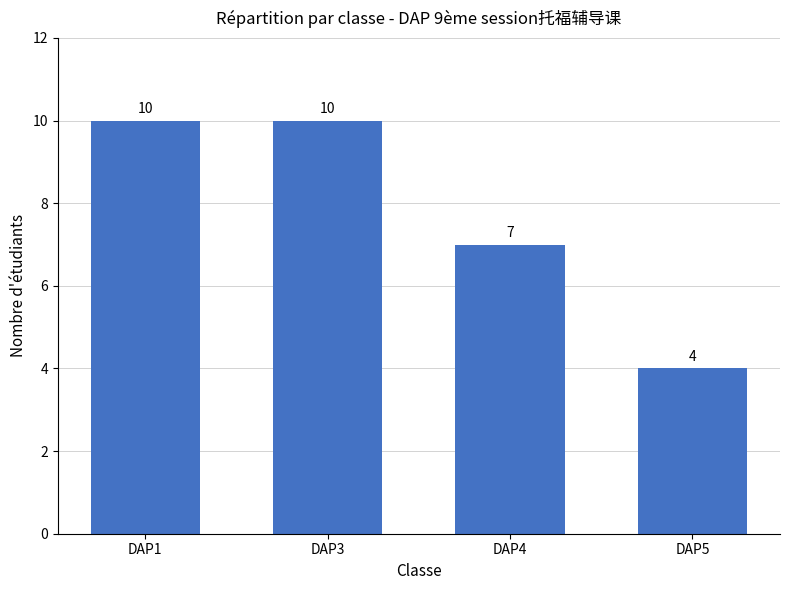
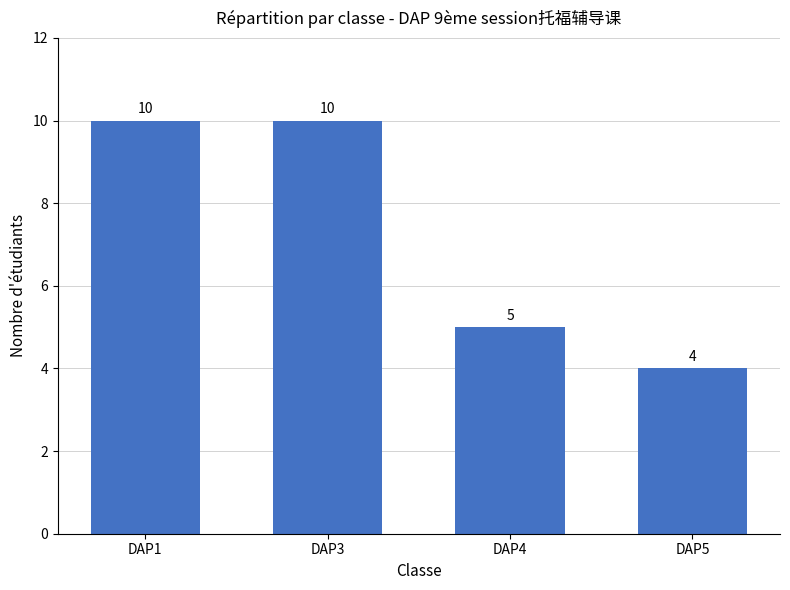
DAP4: 7 -> 5
